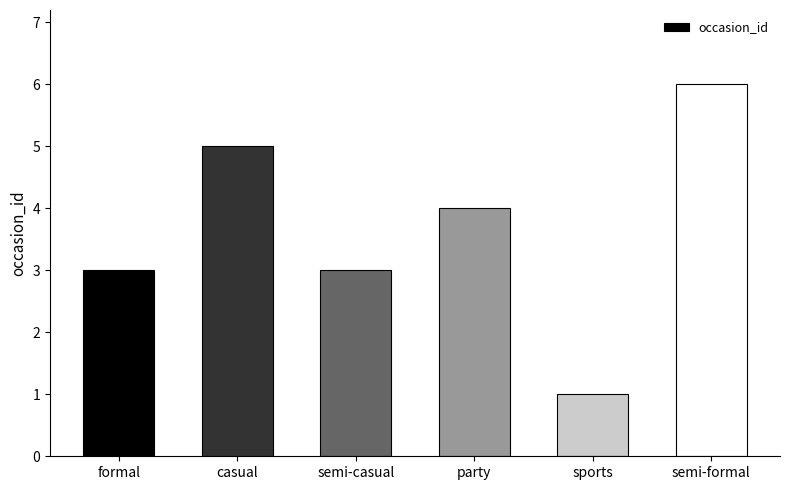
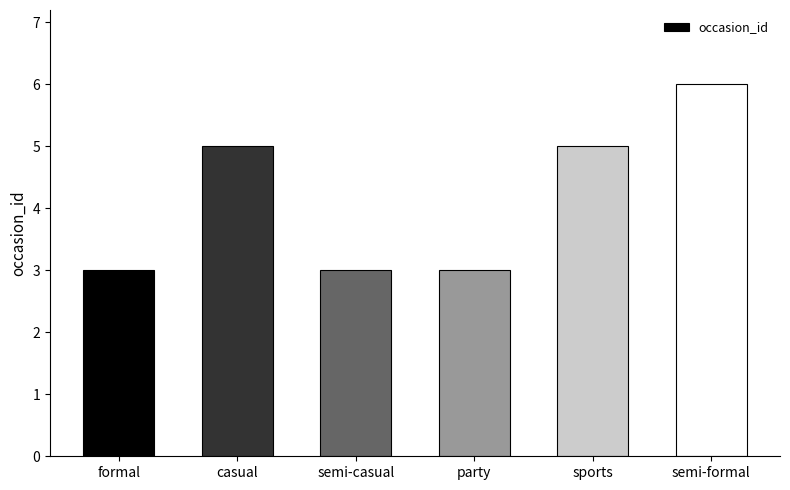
party: 4 -> 3
sports: 1 -> 5
